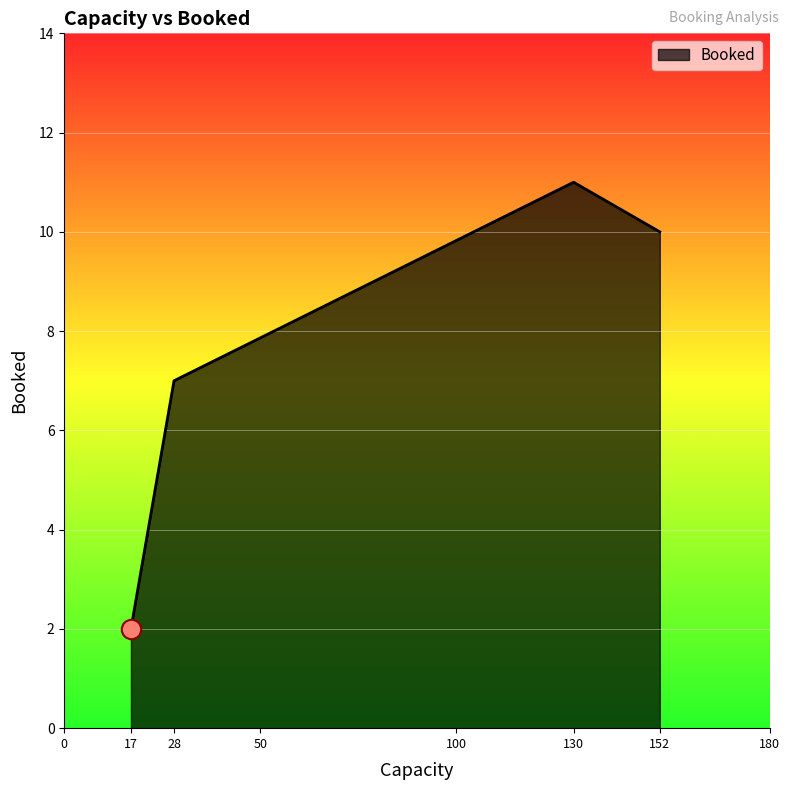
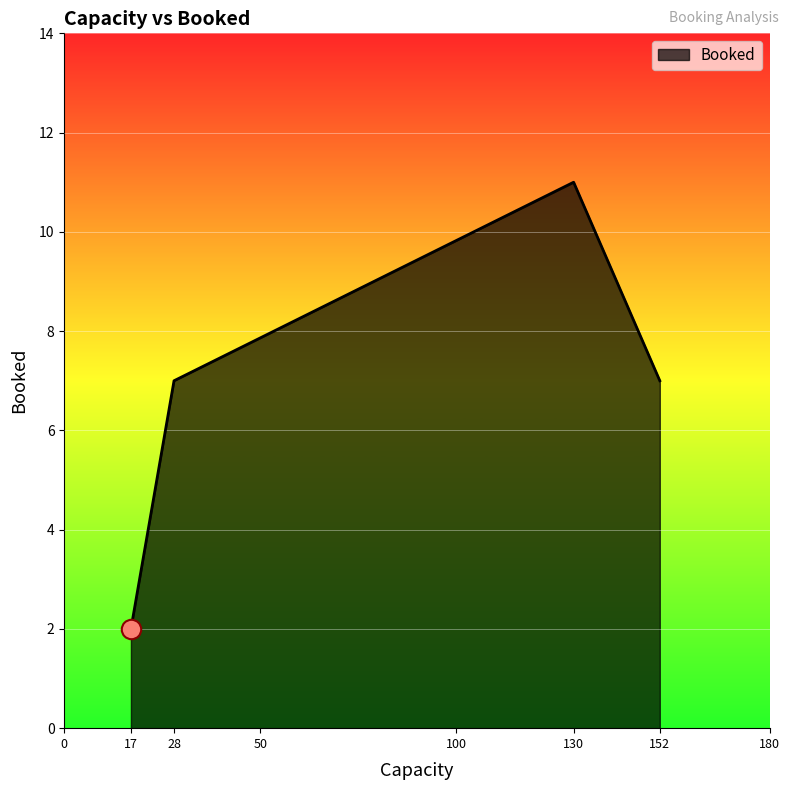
Booked, 152: 10 -> 7
